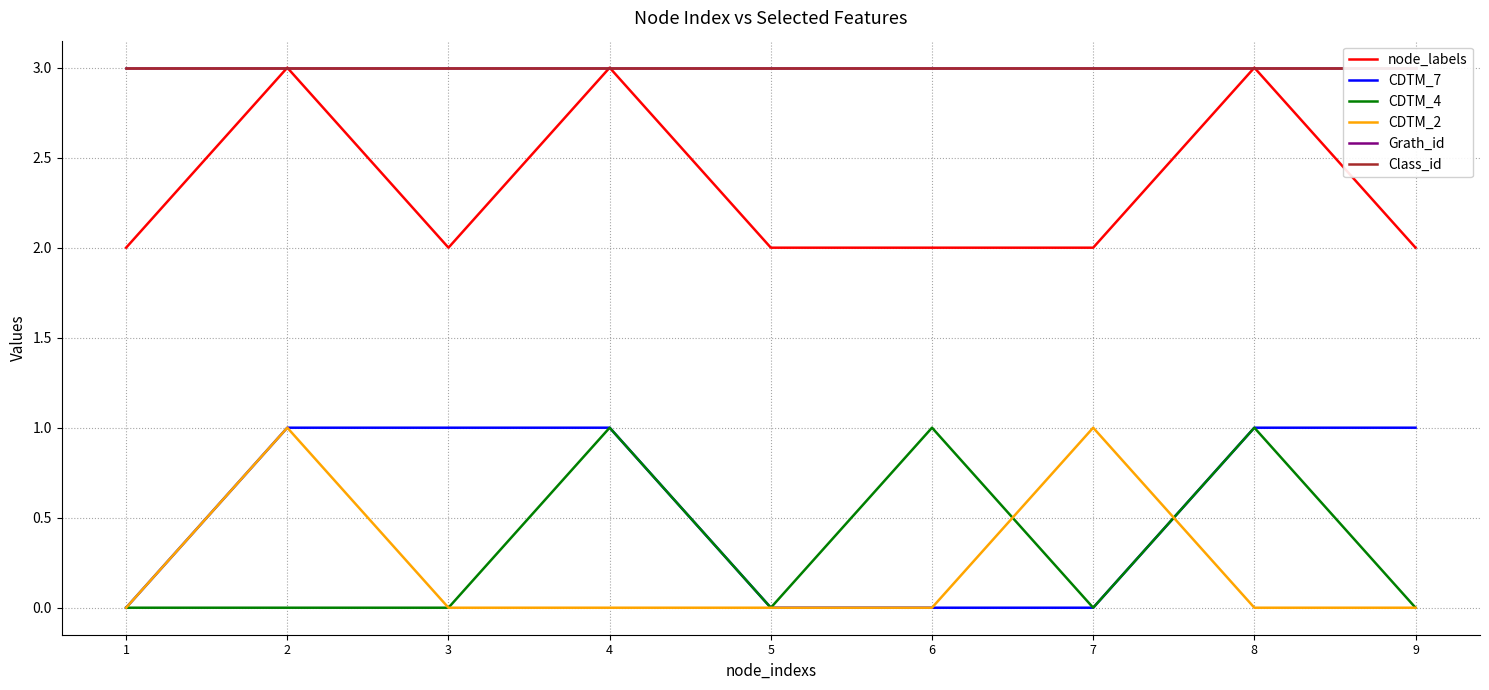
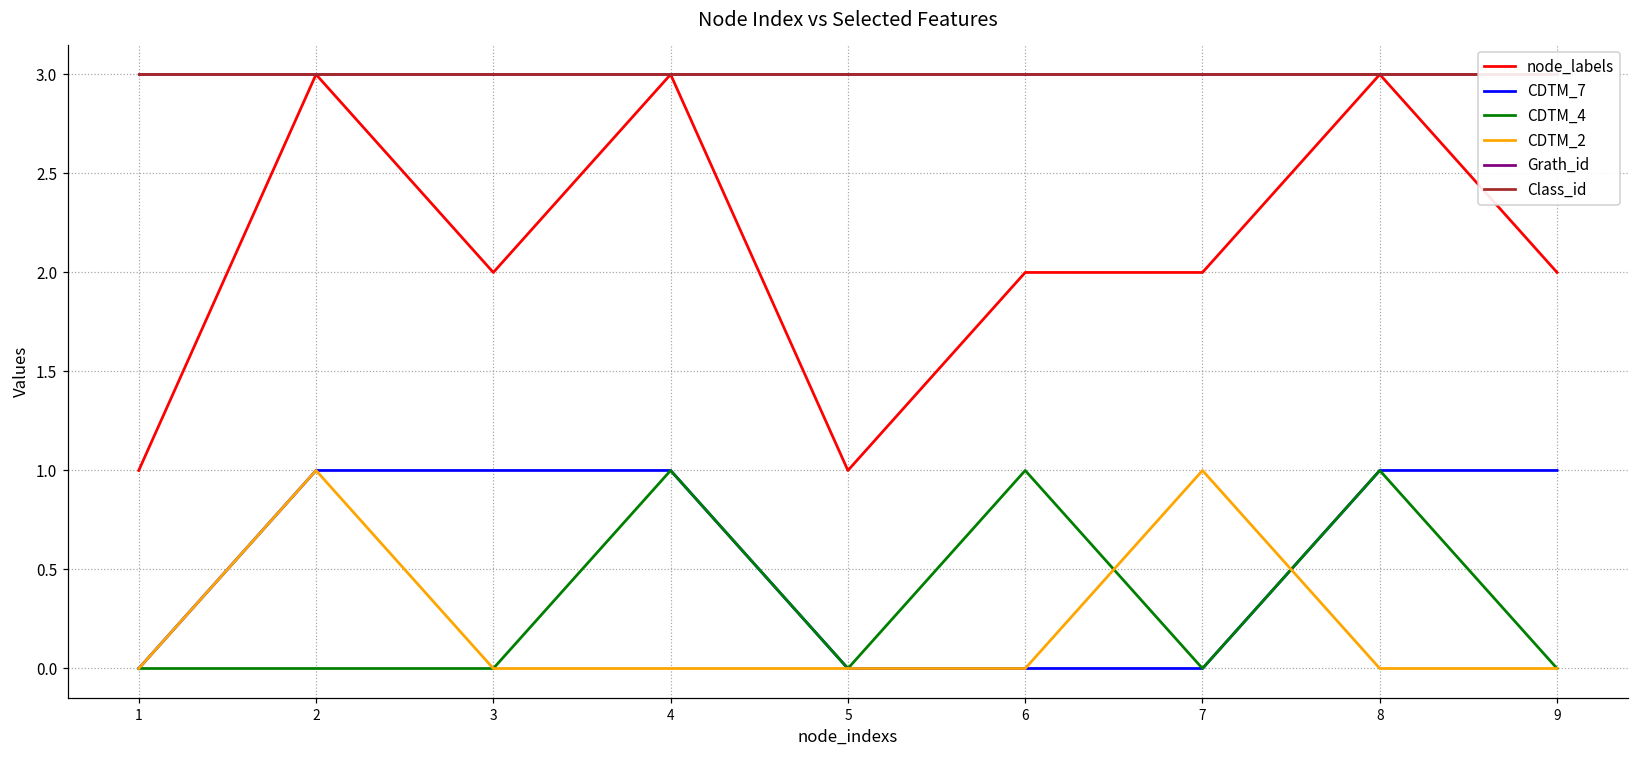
node_labels, 1: 2 -> 1
node_labels, 5: 2 -> 1
